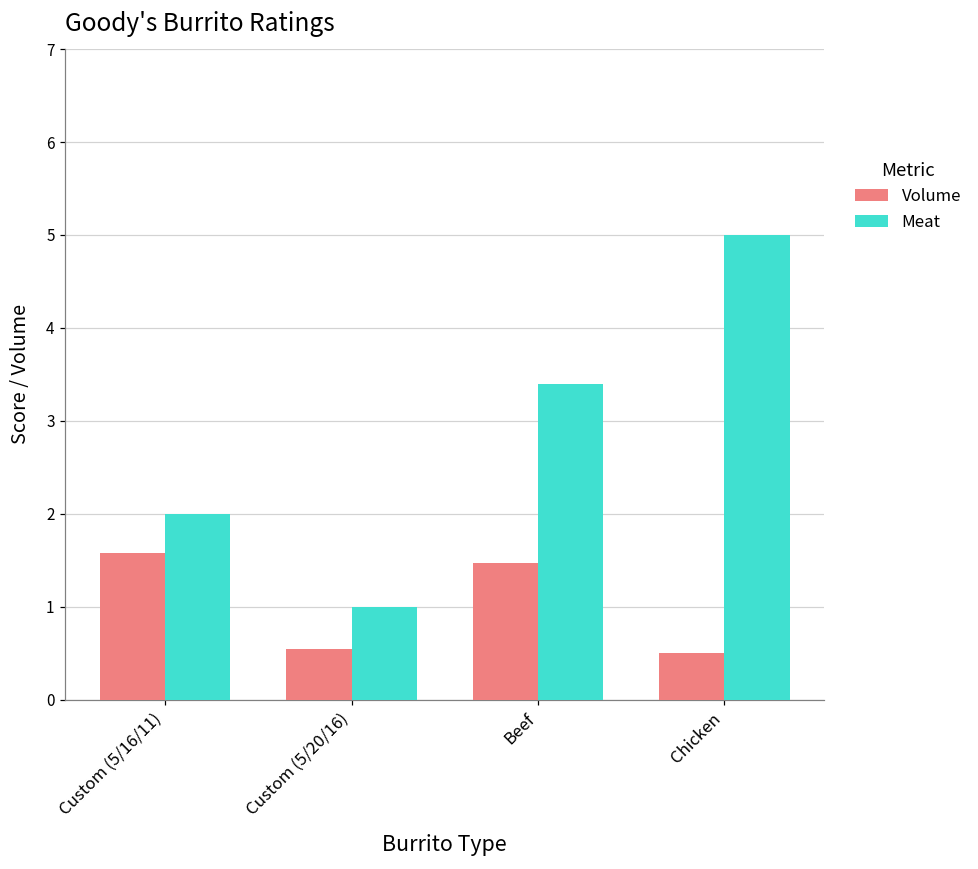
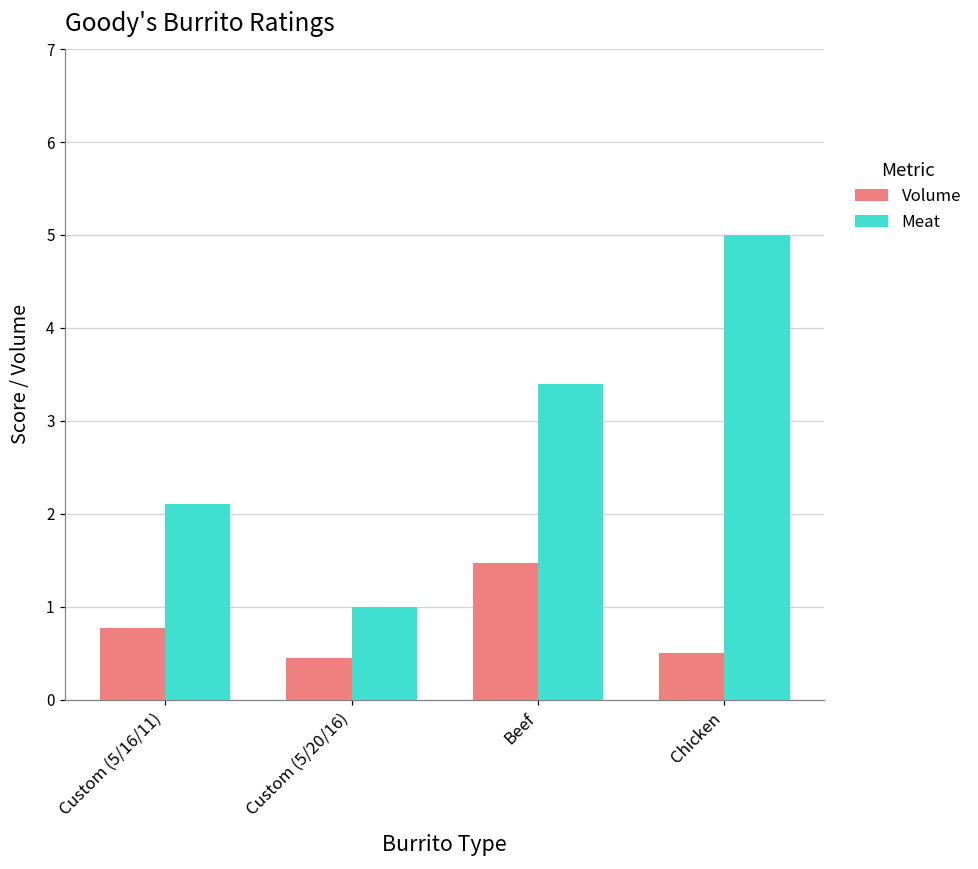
Volume, Custom (5/16/11): 1.6 -> 0.8
Meat, Custom (5/16/11): 2.0 -> 2.1
Volume, Custom (5/20/16): 0.6 -> 0.5
